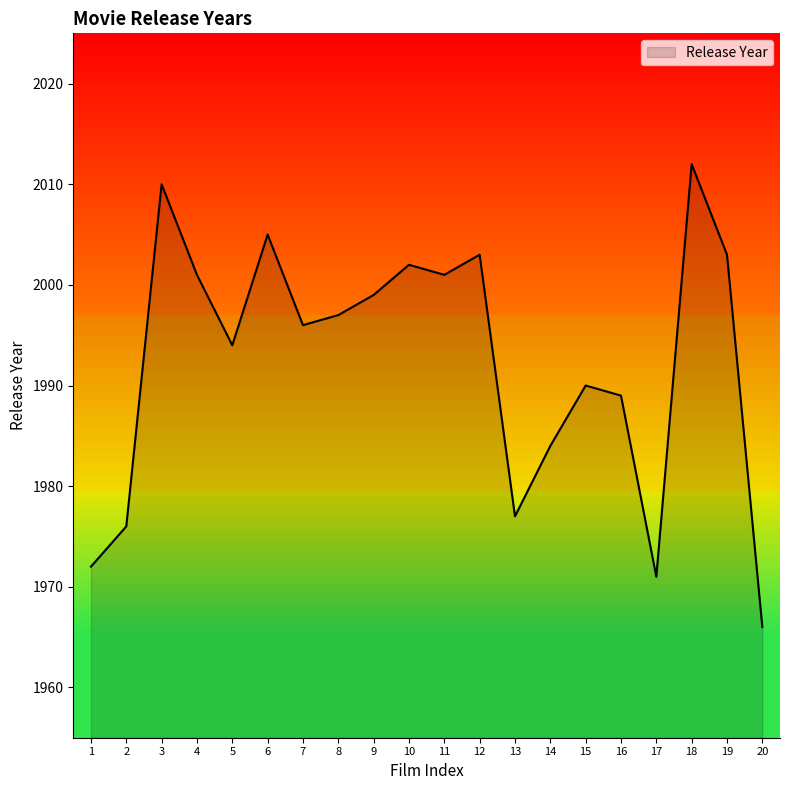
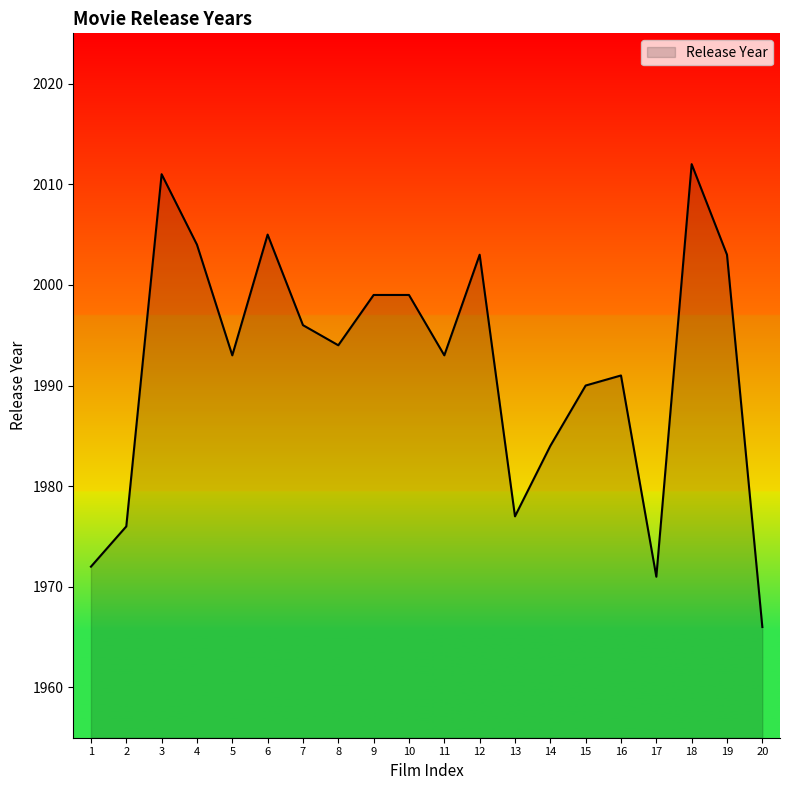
3: 2010 -> 2011
4: 2001 -> 2004
5: 1994 -> 1993
8: 1997 -> 1994
10: 2002 -> 1999
11: 2001 -> 1993
16: 1989 -> 1991
